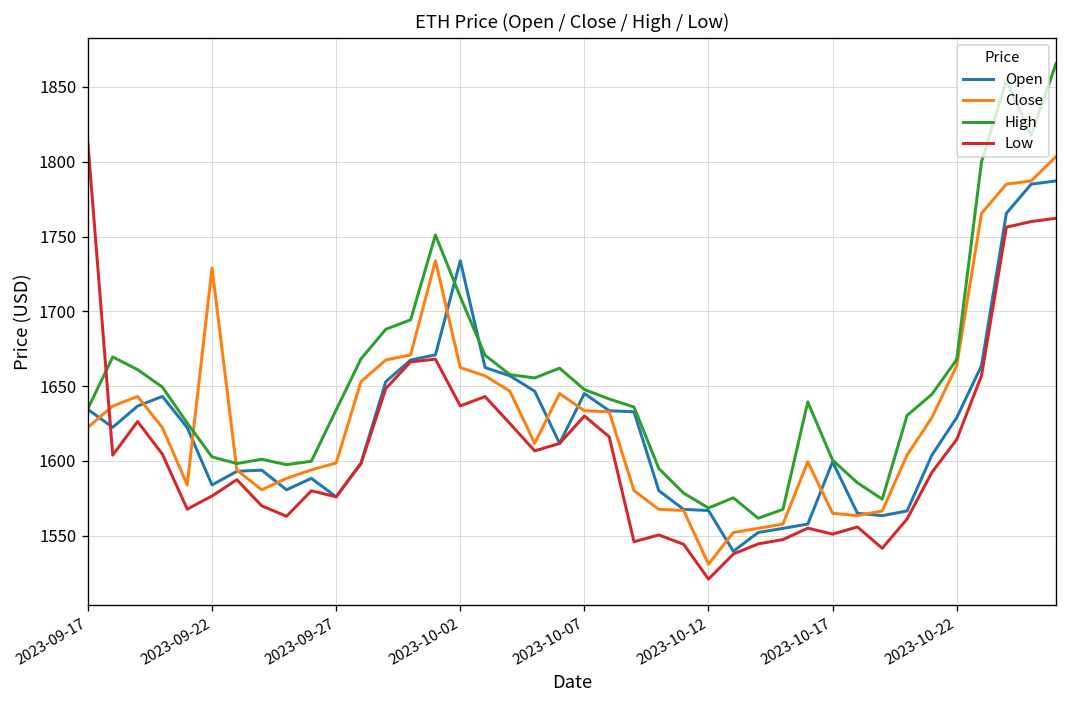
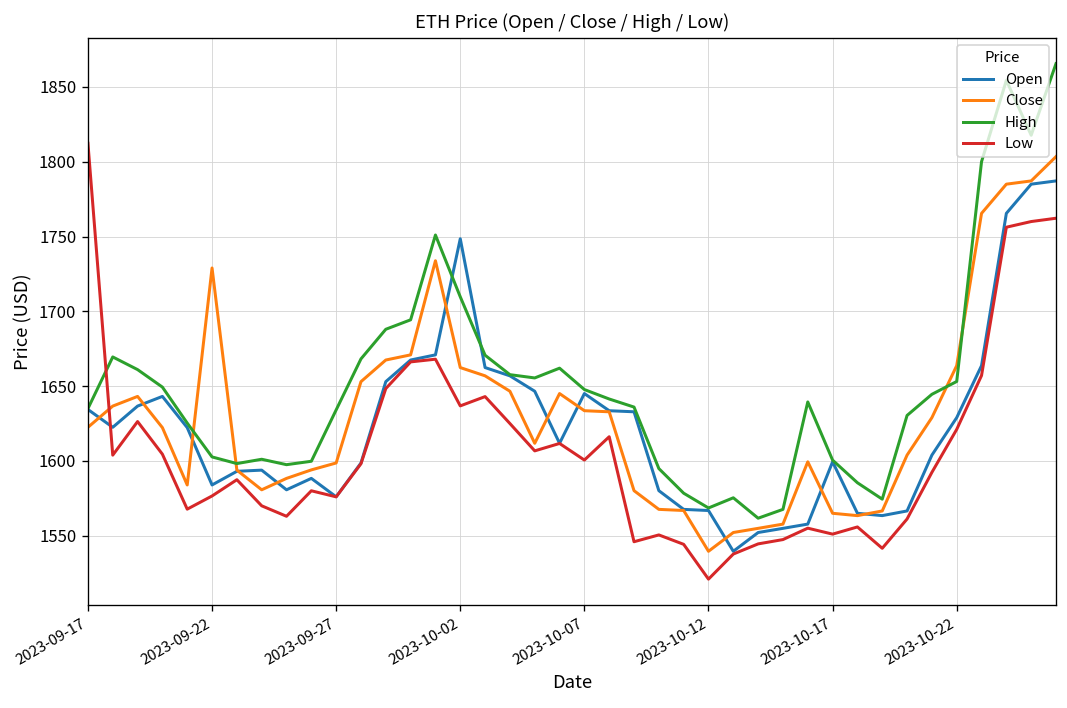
Open, 2023-10-02: 1734 -> 1749
Low, 2023-10-07: 1630 -> 1601
Close, 2023-10-12: 1531 -> 1540
High, 2023-10-22: 1668 -> 1653
Low, 2023-10-22: 1614 -> 1621
